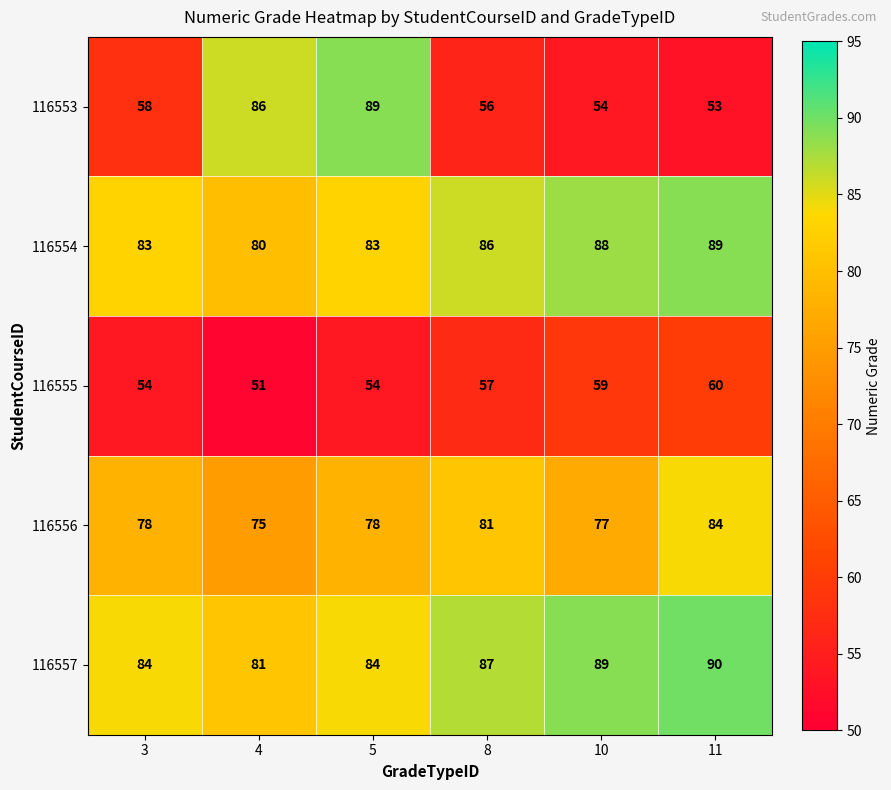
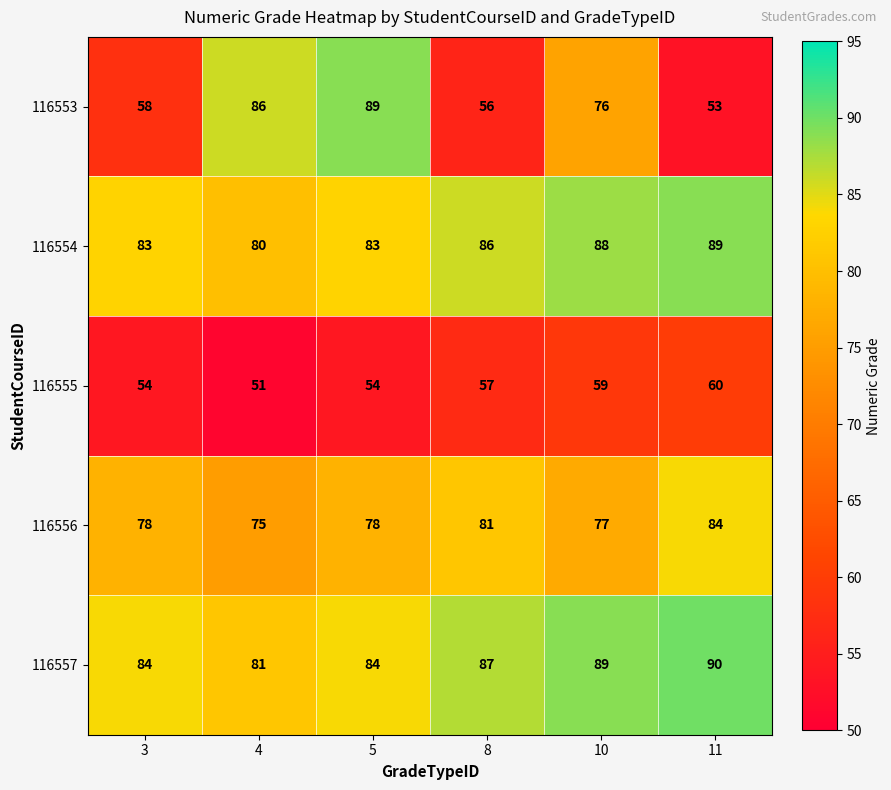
116553, 10: 54 -> 76
